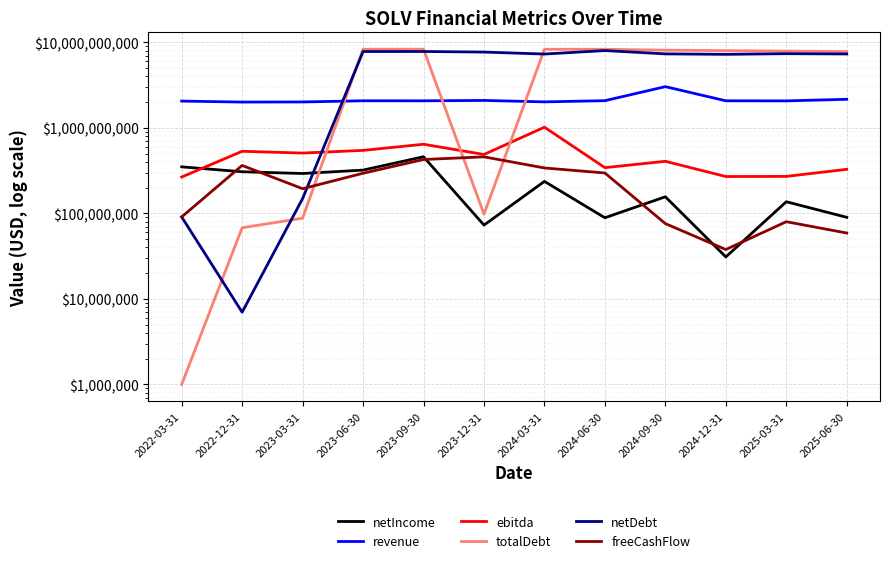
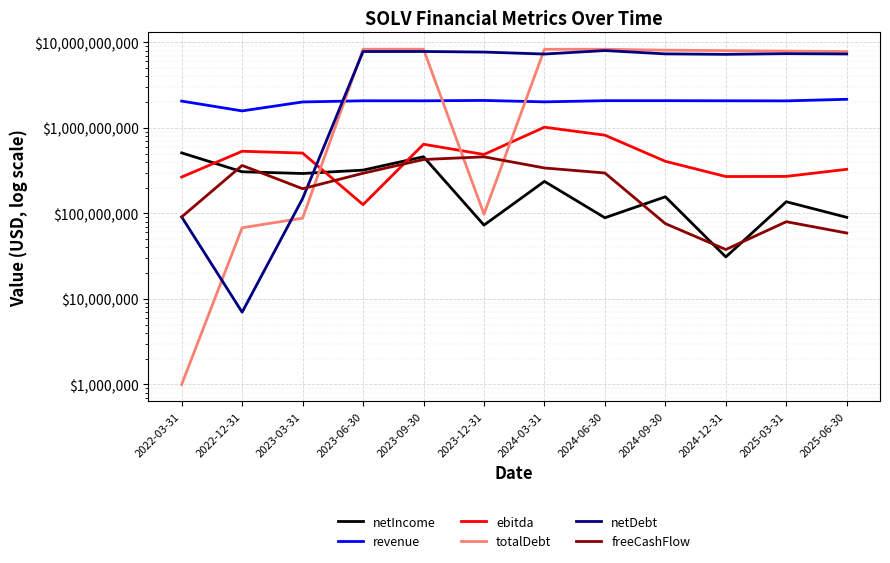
netIncome, 2022-03-31: $350,000,000 -> $500,000,000
revenue, 2022-12-31: $2,000,000,000 -> $1,600,000,000
ebitda, 2023-06-30: $500,000,000 -> $130,000,000
ebitda, 2024-06-30: $340,000,000 -> $800,000,000
revenue, 2024-09-30: $3,000,000,000 -> $2,100,000,000
